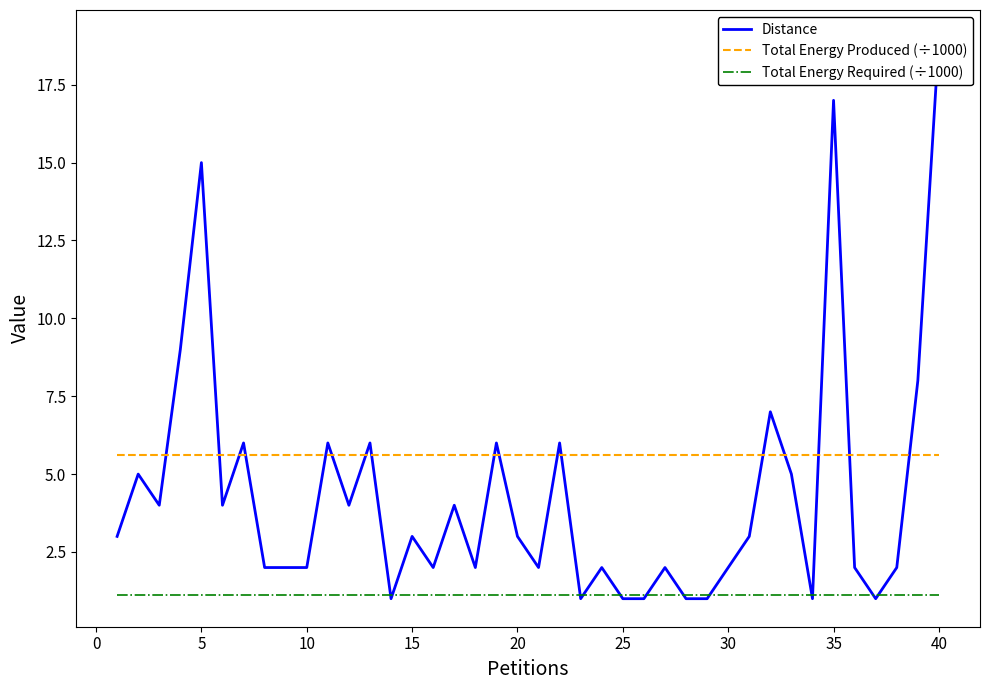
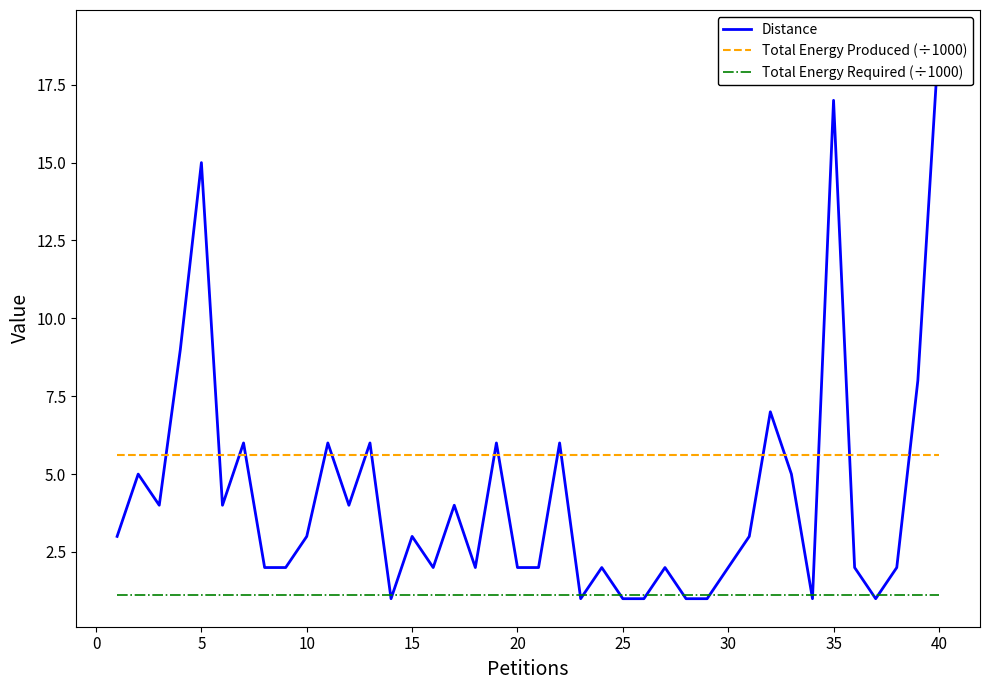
Distance, 10: 2 -> 3
Distance, 20: 3 -> 2
